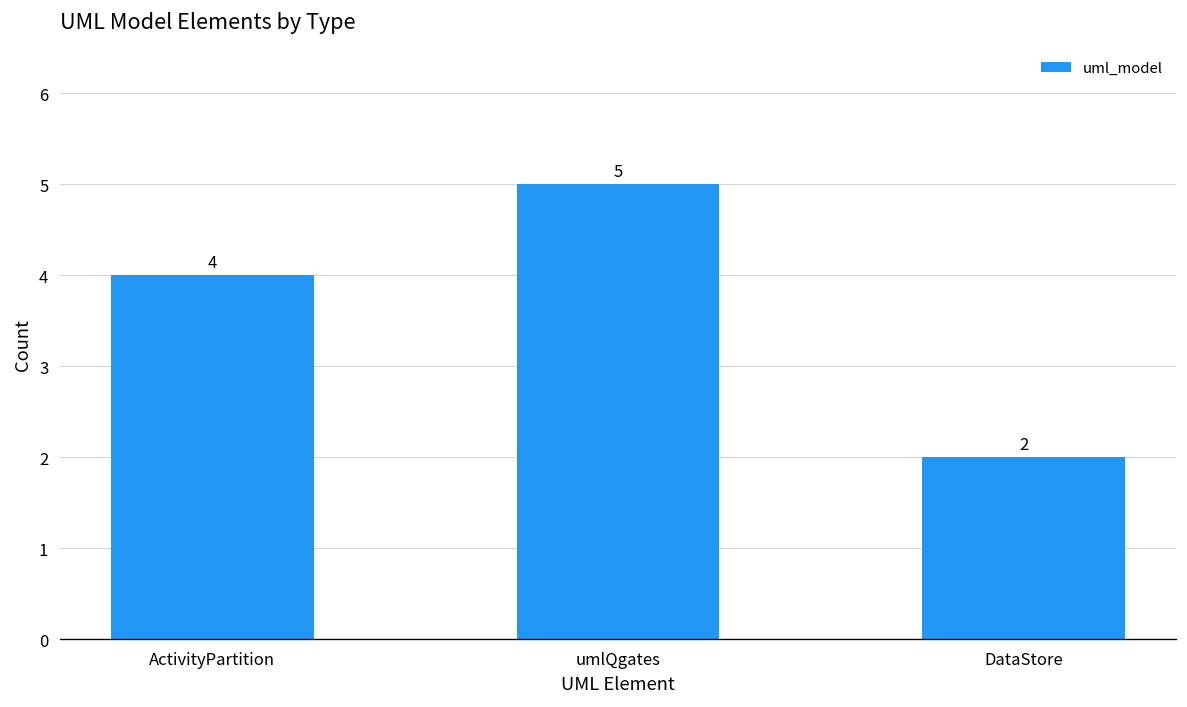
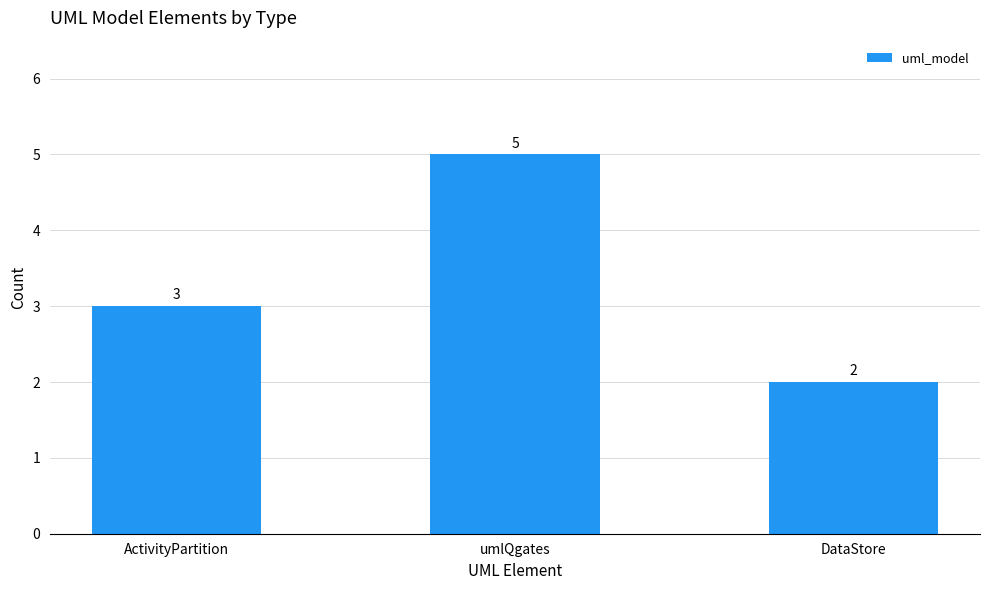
ActivityPartition: 4 -> 3
